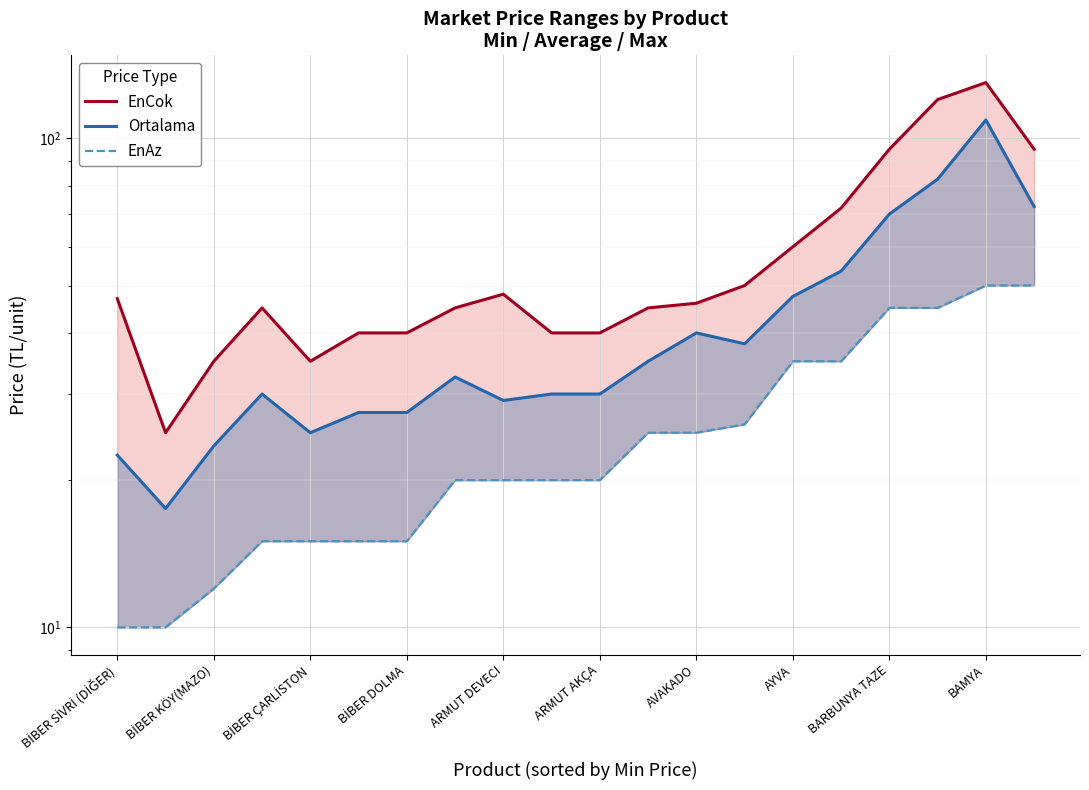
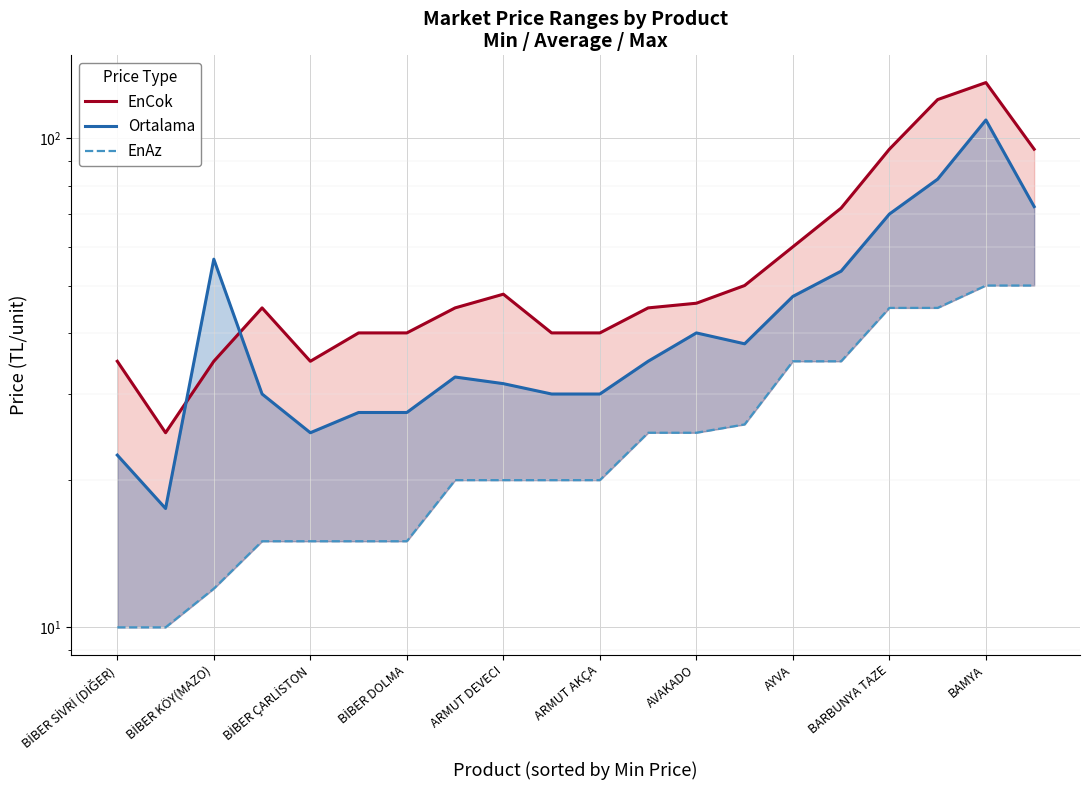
EnCok, BİBER SİVRİ (DİĞER): 47 -> 35
Ortalama, BİBER KÖY(MAZO): 24 -> 57
Ortalama, ARMUT DEVECI: 29 -> 32
